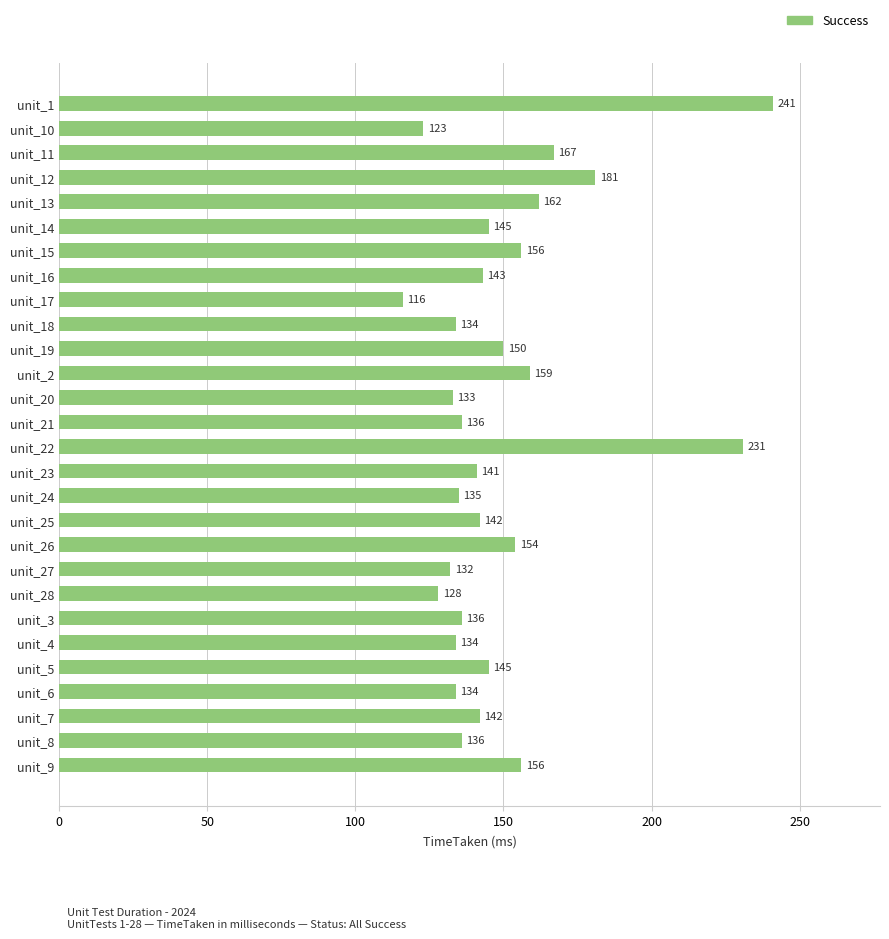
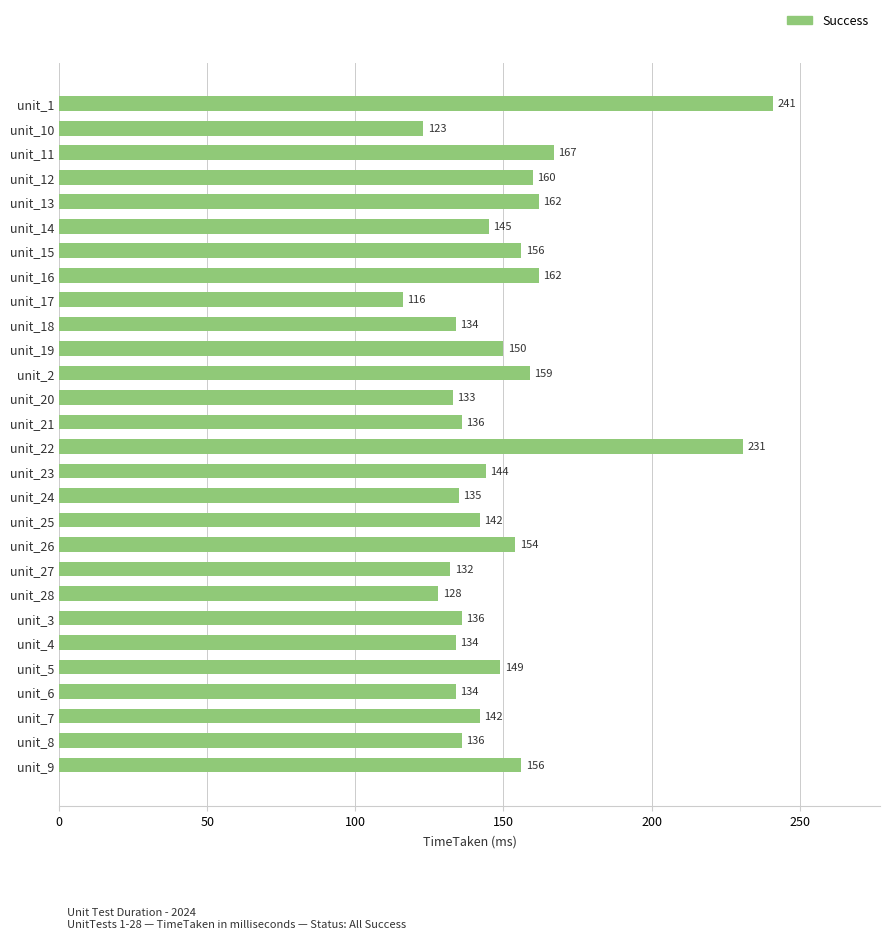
unit_12: 181 -> 160
unit_16: 143 -> 162
unit_23: 141 -> 144
unit_5: 145 -> 149
